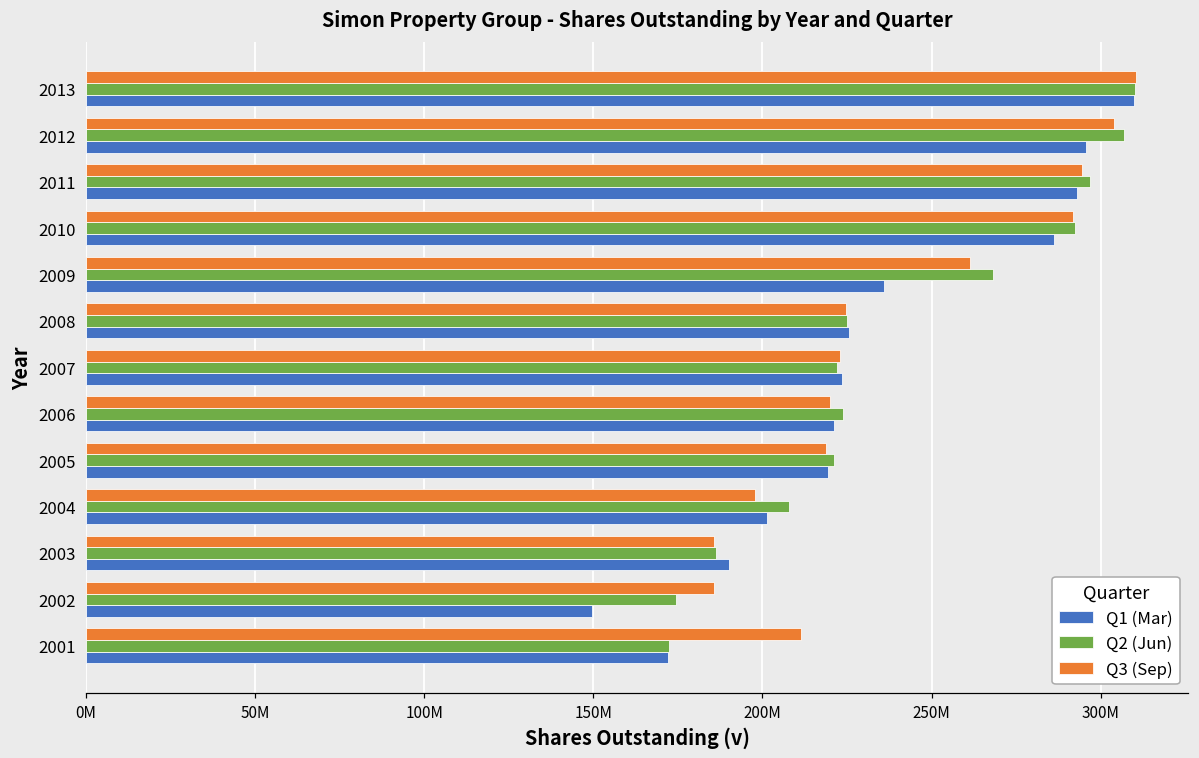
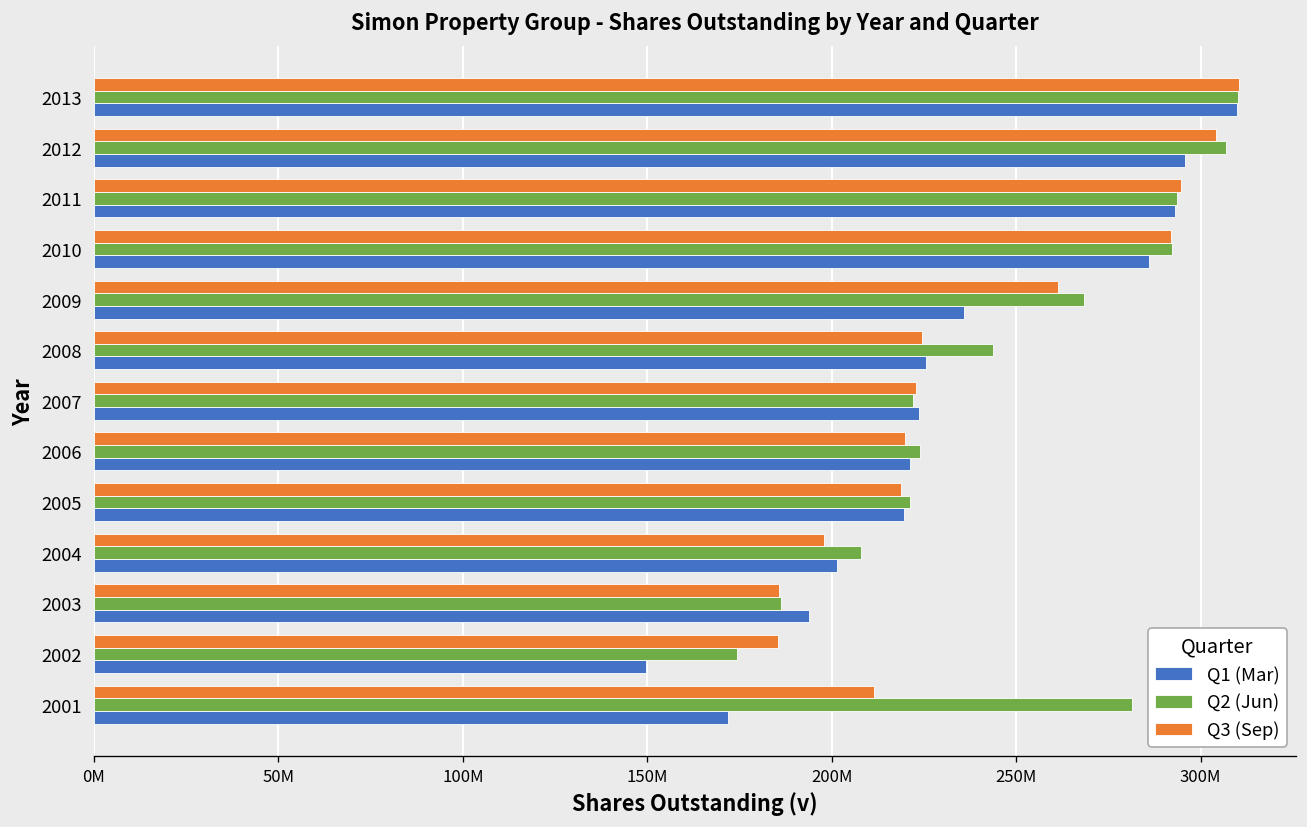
Q2 (Jun), 2011: 297000000 -> 294000000
Q2 (Jun), 2008: 225000000 -> 244000000
Q1 (Mar), 2003: 190000000 -> 194000000
Q2 (Jun), 2001: 172000000 -> 281000000
